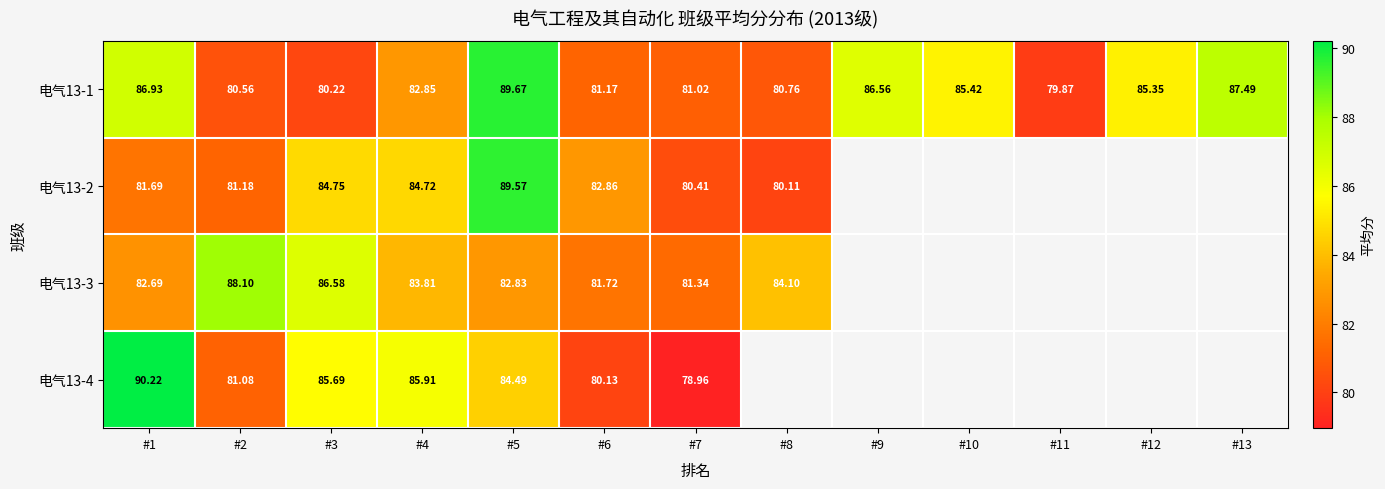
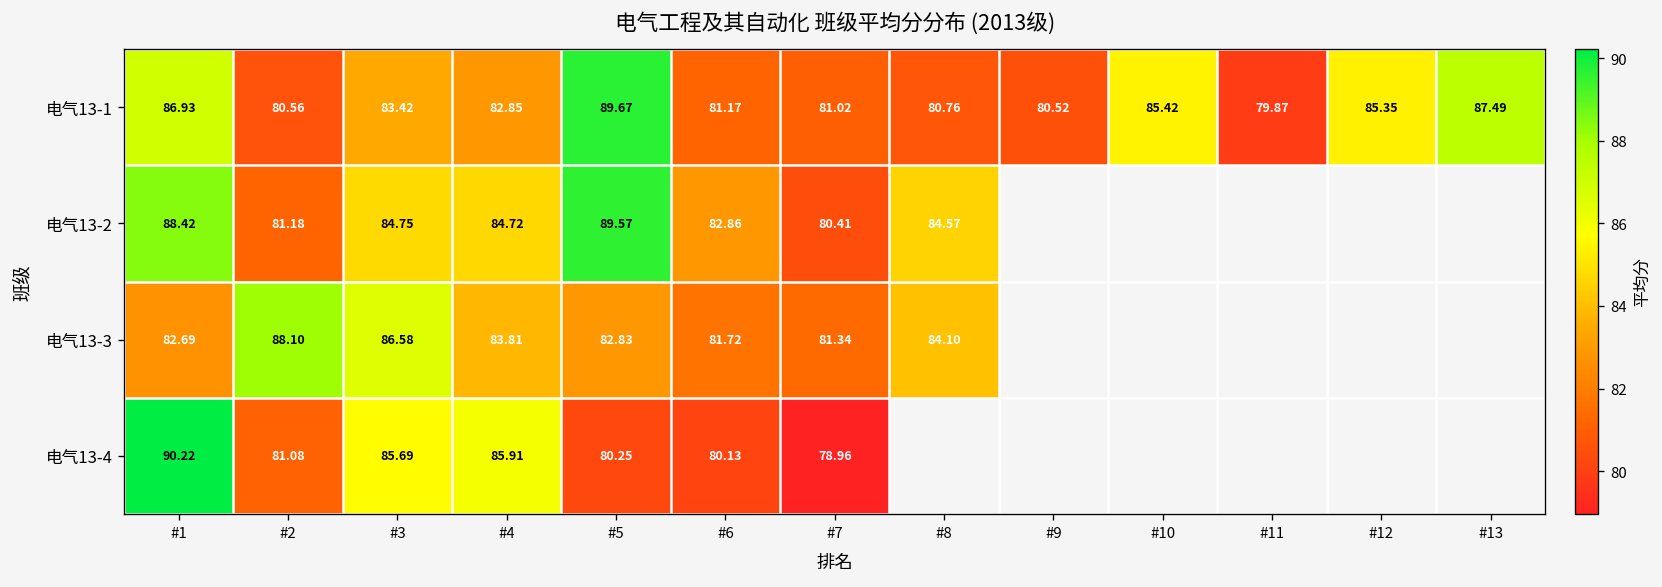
电气13-1, #3: 80.22 -> 83.42
电气13-1, #9: 86.56 -> 80.52
电气13-2, #1: 81.69 -> 88.42
电气13-2, #8: 80.11 -> 84.57
电气13-4, #5: 84.49 -> 80.25
